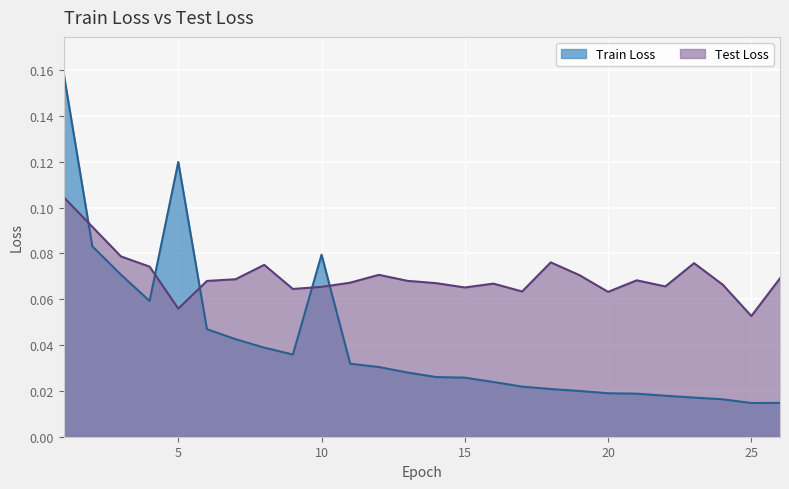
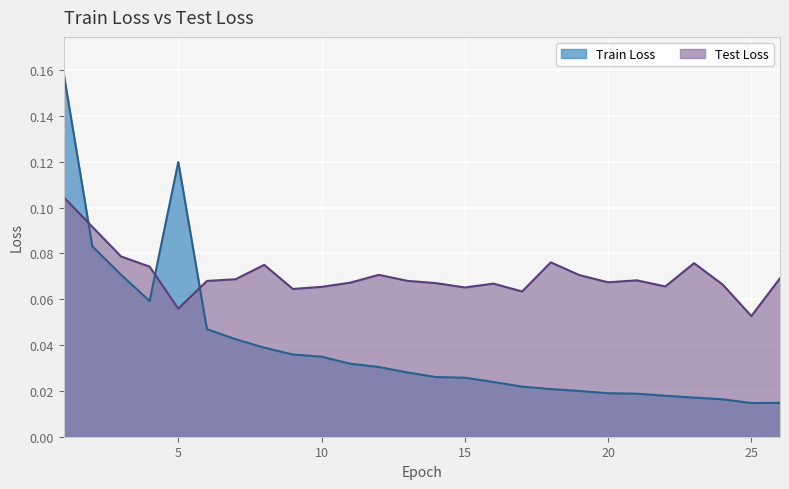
Train Loss, 10: 0.079 -> 0.035
Test Loss, 20: 0.063 -> 0.067
